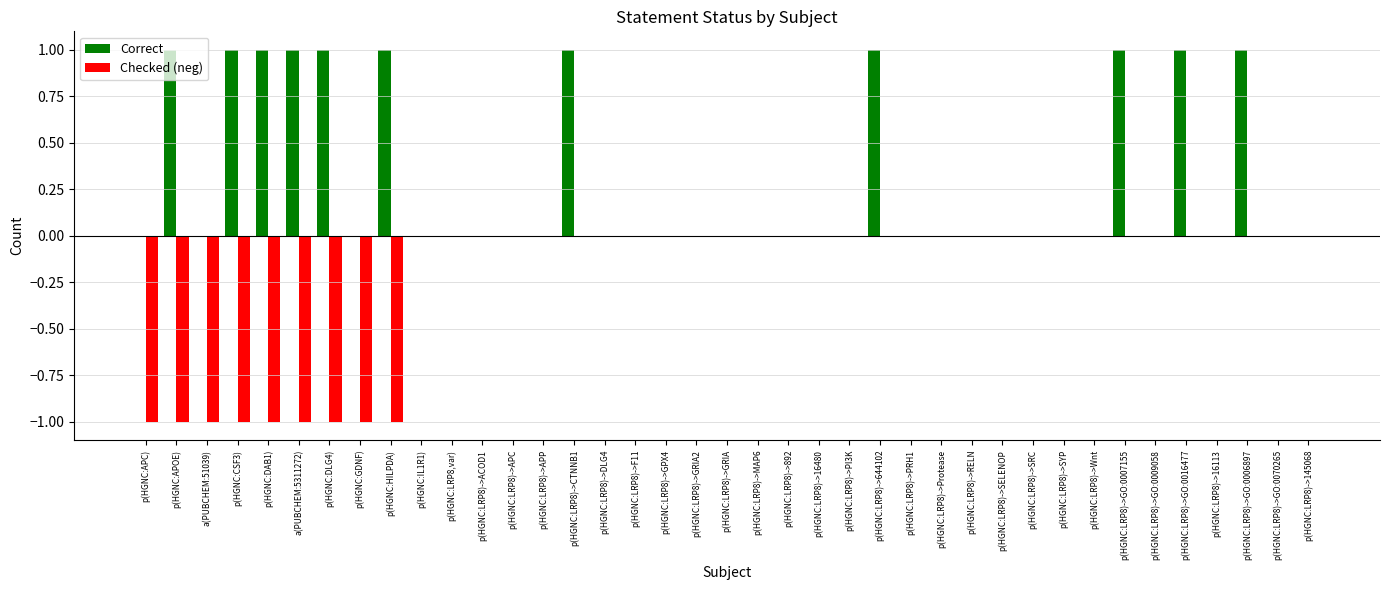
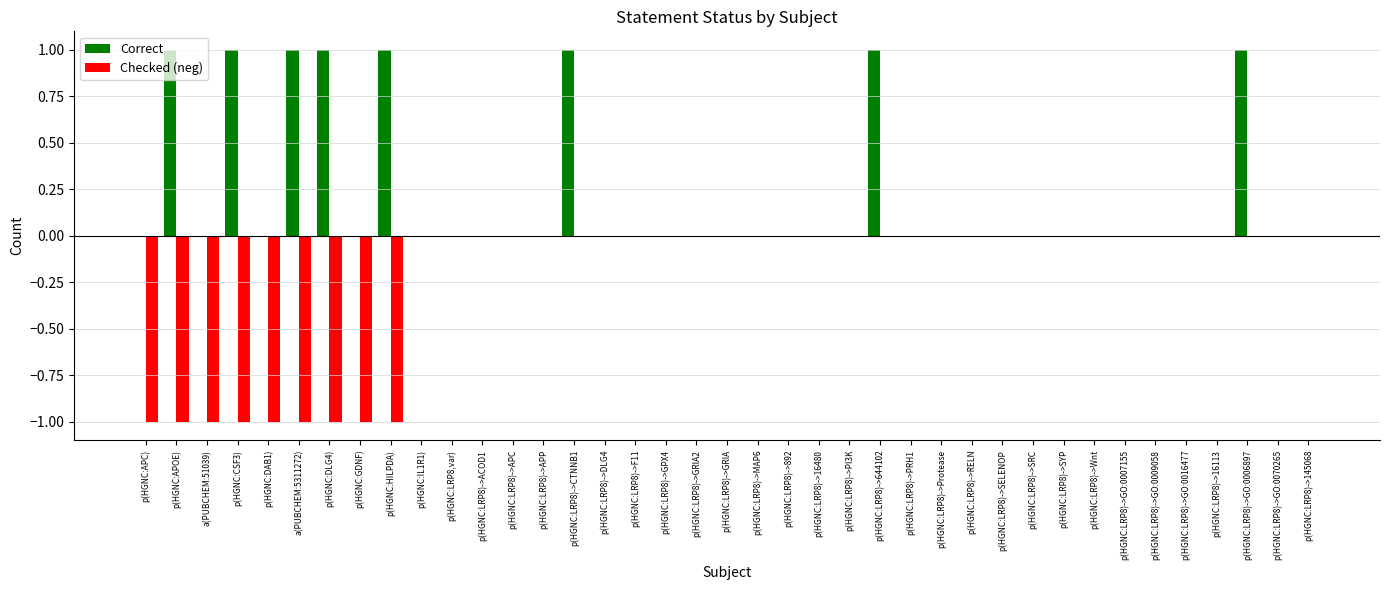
Correct, p(HGNC:DAB1): 1 -> 0
Correct, p(HGNC:LRP8)->GO:0007155: 1 -> 0
Correct, p(HGNC:LRP8)->GO:0016477: 1 -> 0
